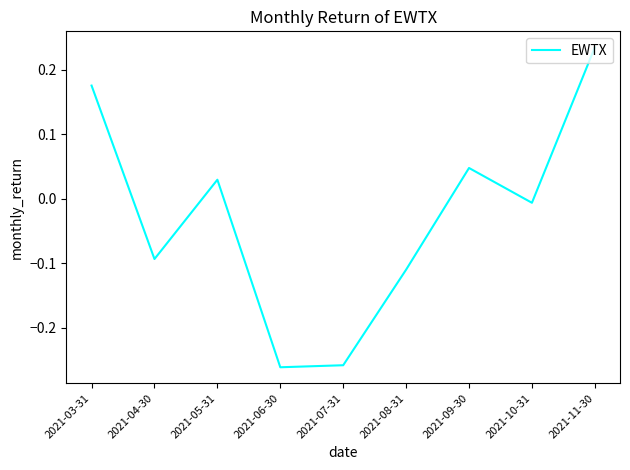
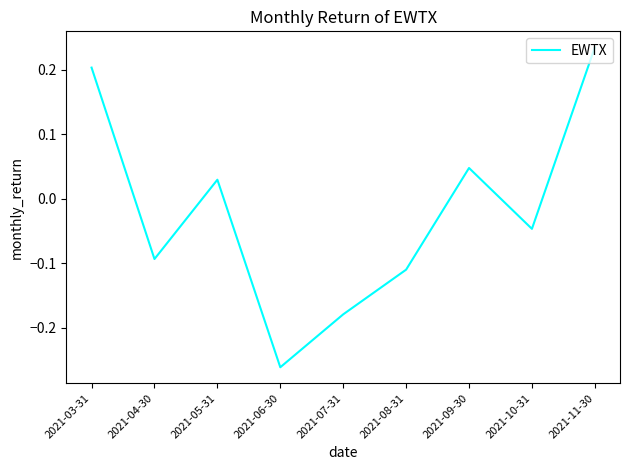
2021-03-31: 0.18 -> 0.20
2021-07-31: -0.26 -> -0.18
2021-10-31: -0.01 -> -0.05
